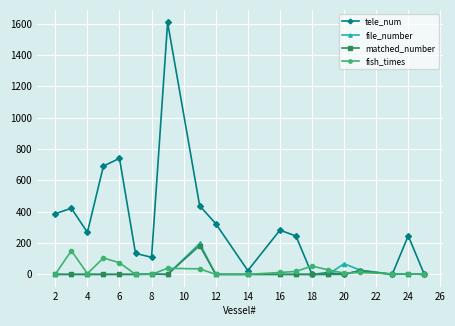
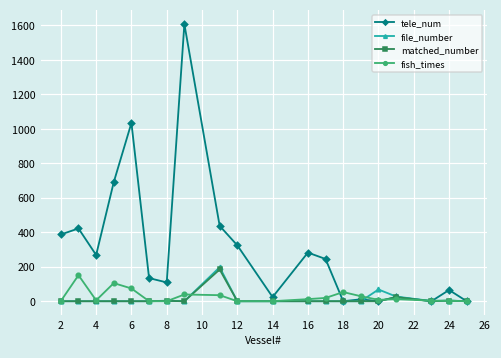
tele_num, 6: 740 -> 1030
tele_num, 24: 250 -> 70
